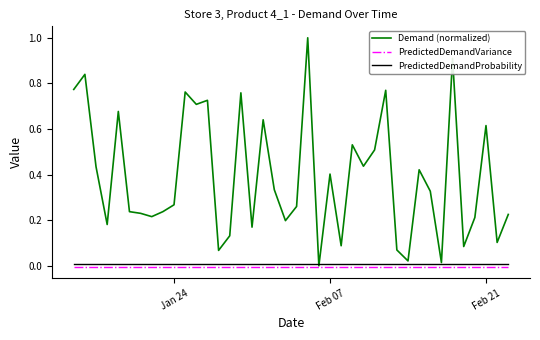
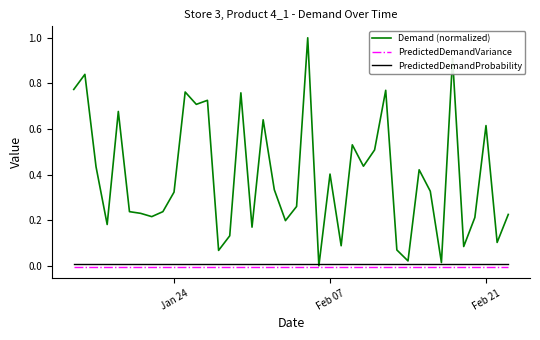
Demand (normalized), Jan 24: 0.27 -> 0.32
